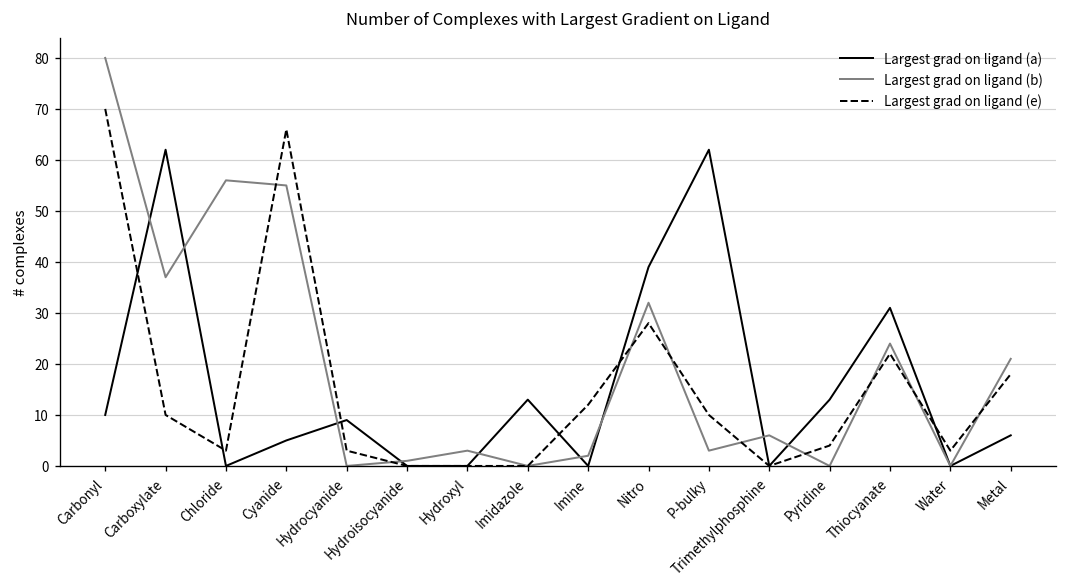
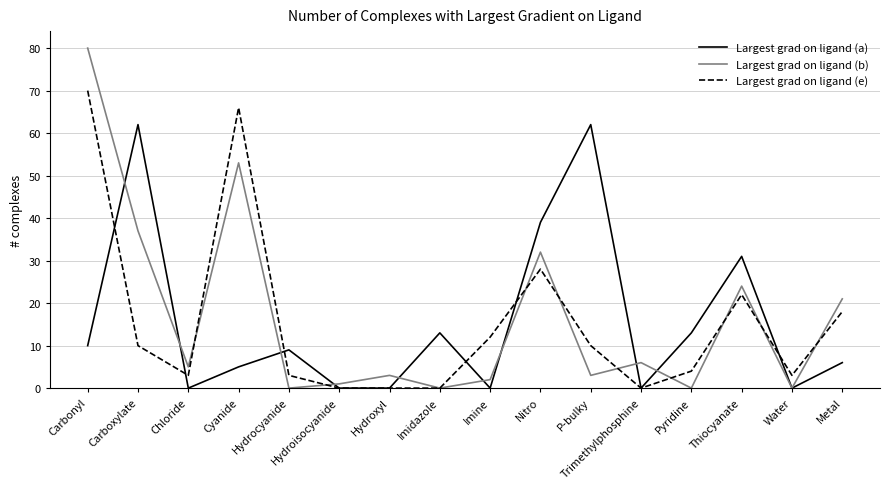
Largest grad on ligand (b), Chloride: 56 -> 5
Largest grad on ligand (b), Cyanide: 55 -> 53
